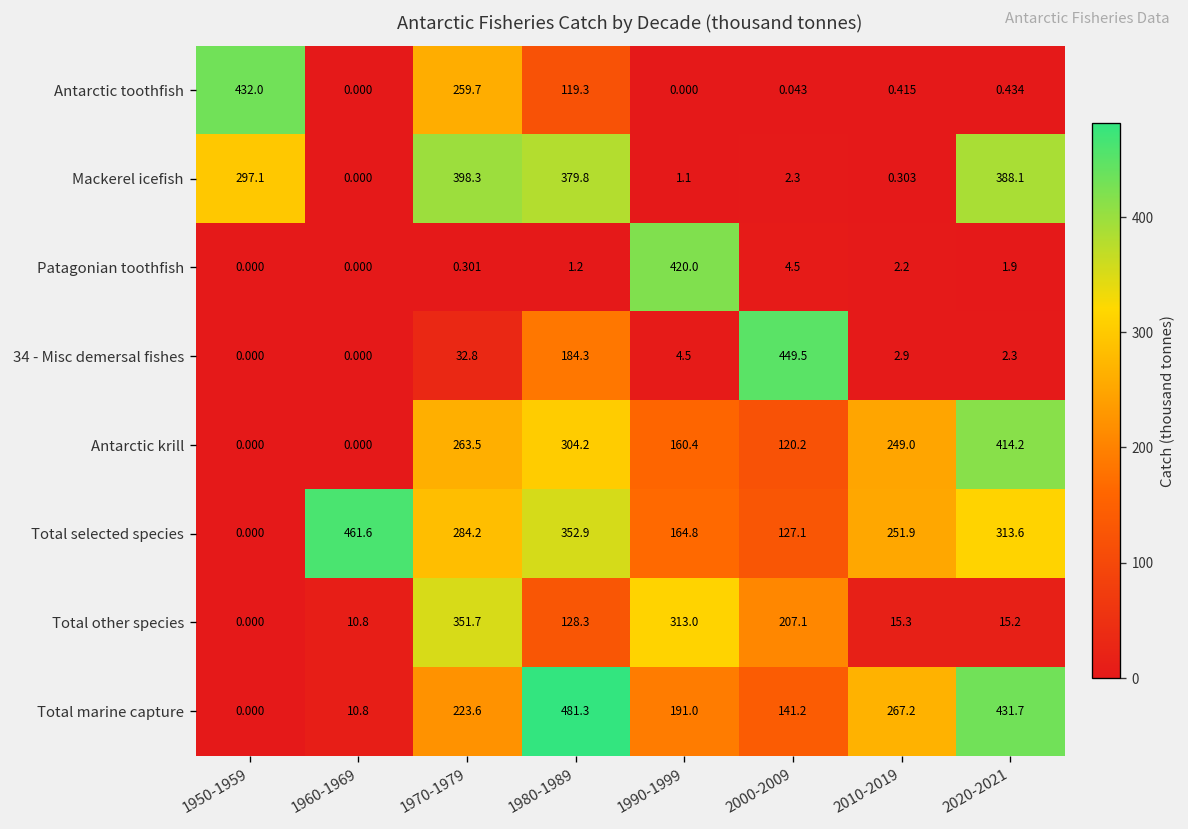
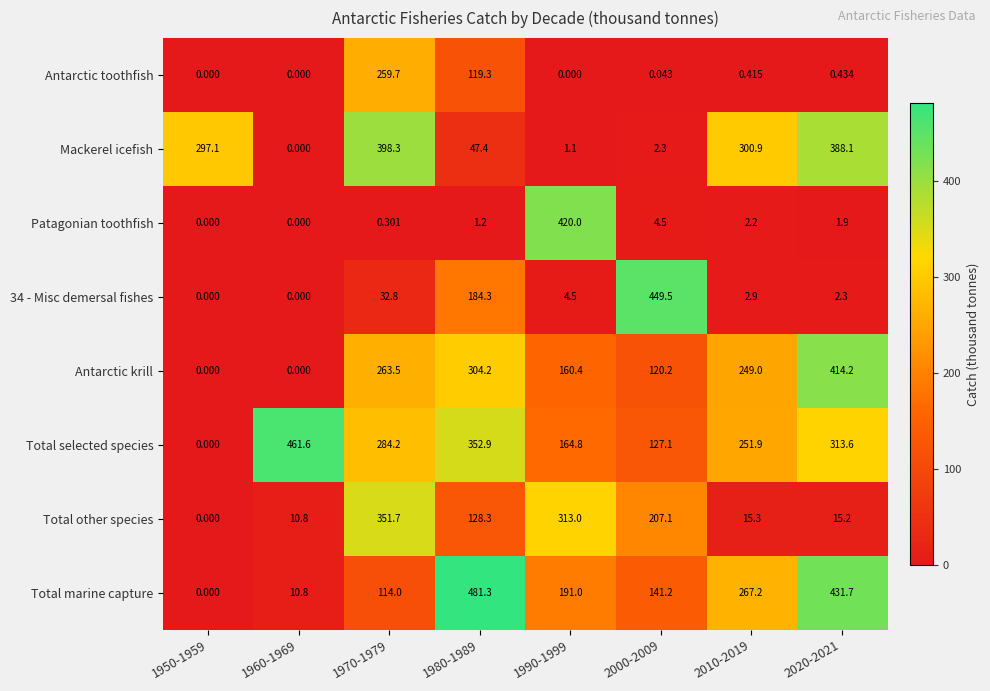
Antarctic toothfish, 1950-1959: 432.0 -> 0.000
Mackerel icefish, 1980-1989: 379.8 -> 47.4
Mackerel icefish, 2010-2019: 0.303 -> 300.9
Total marine capture, 1970-1979: 223.6 -> 114.0
